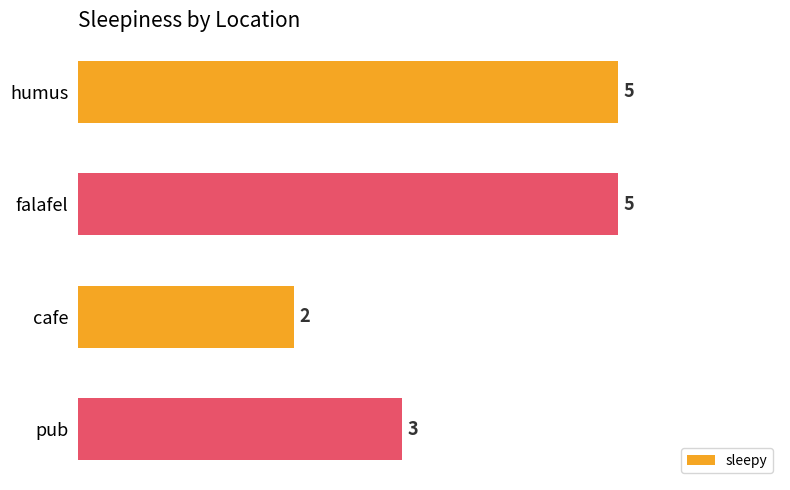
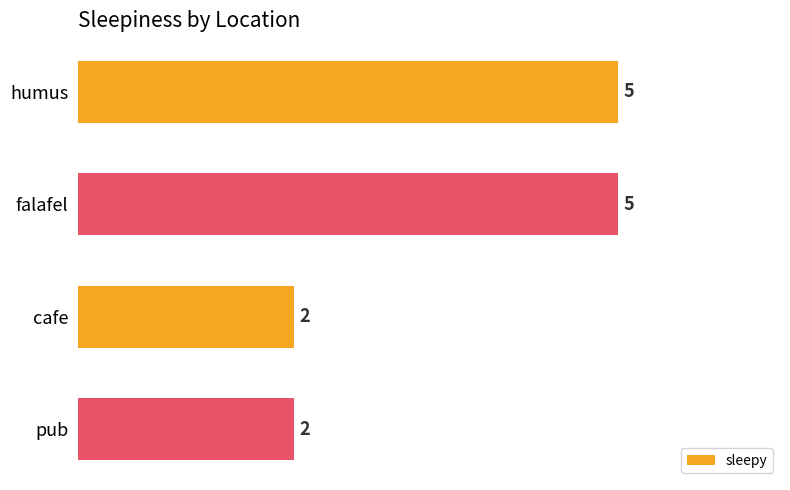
pub: 3 -> 2
